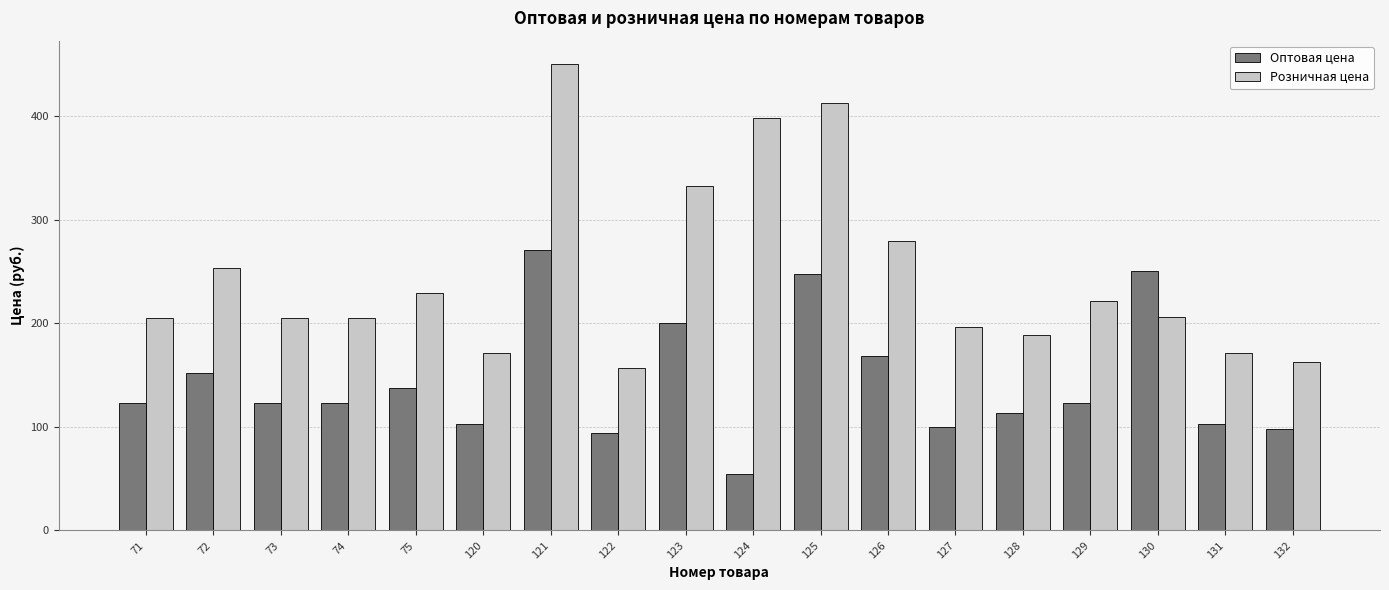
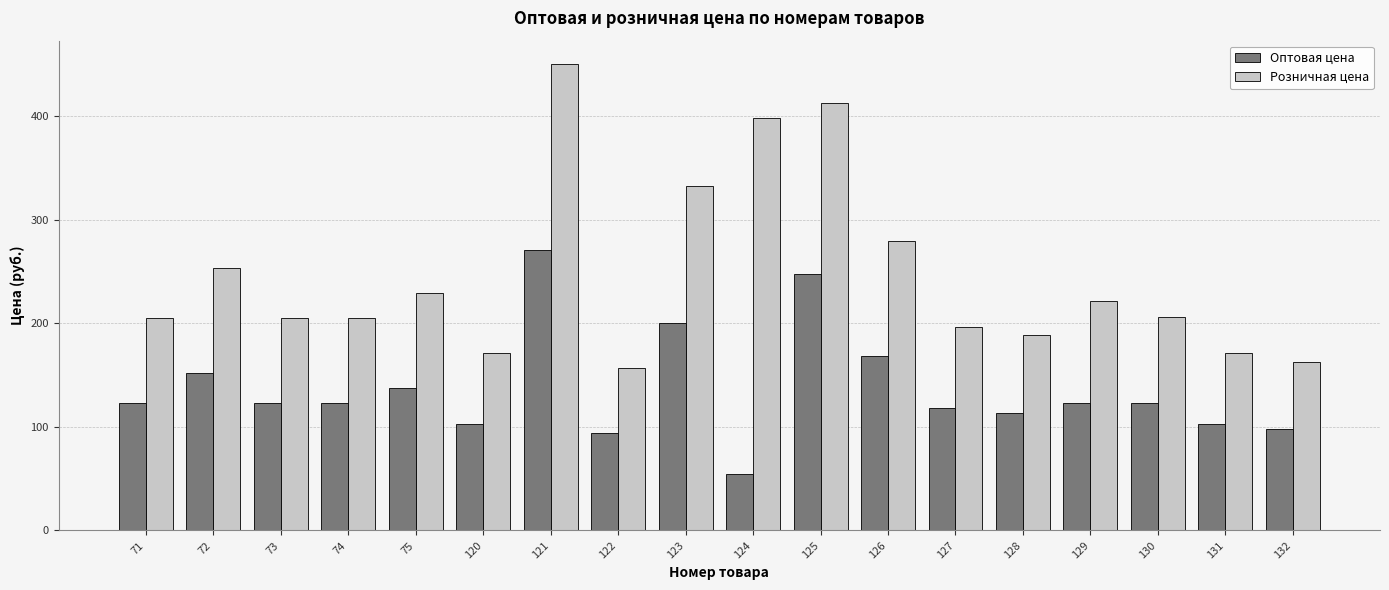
Оптовая цена, 127: 100 -> 118
Оптовая цена, 130: 251 -> 124
